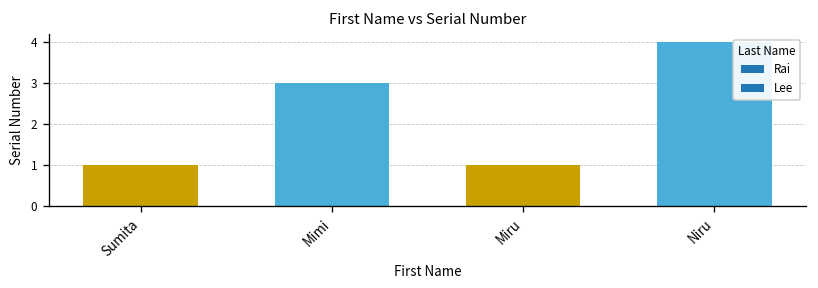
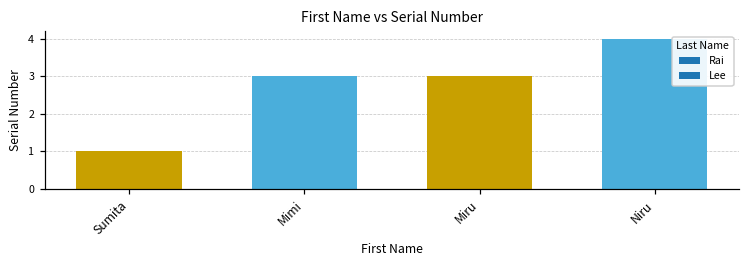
Miru: 1 -> 3
